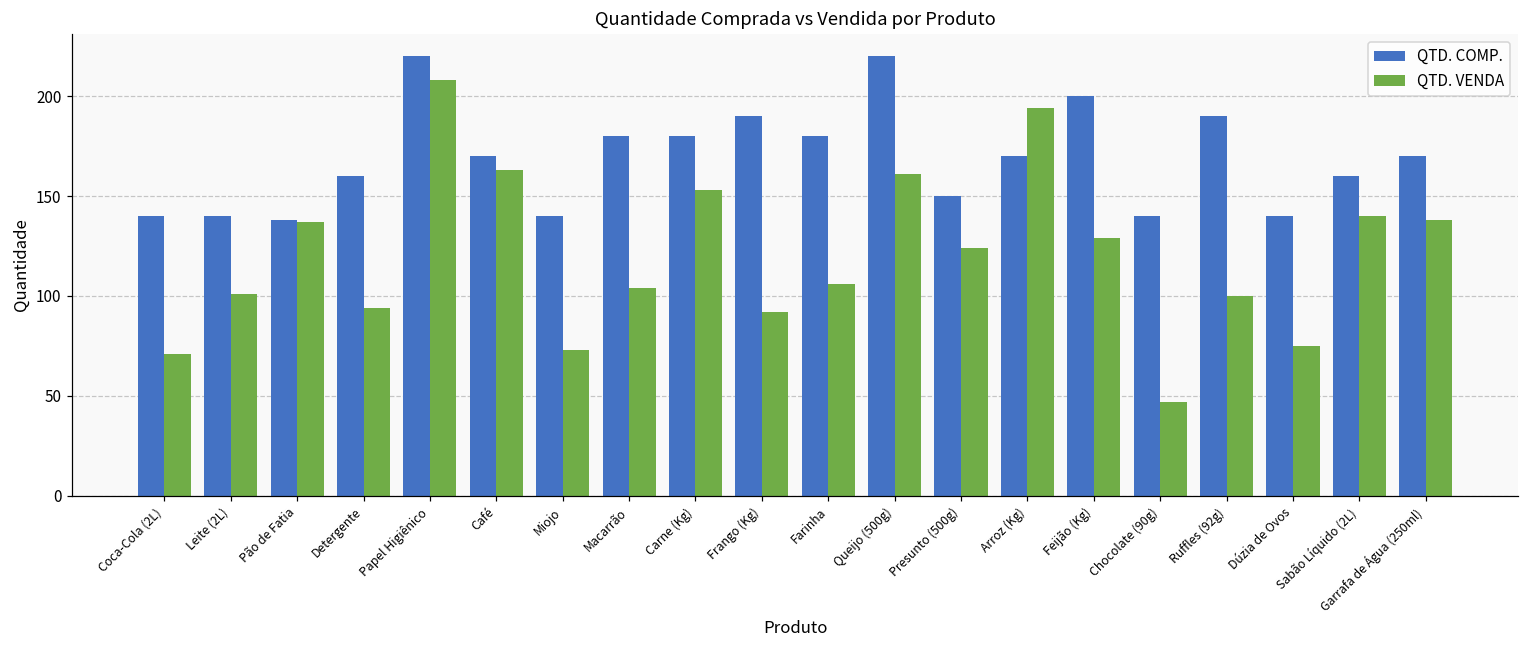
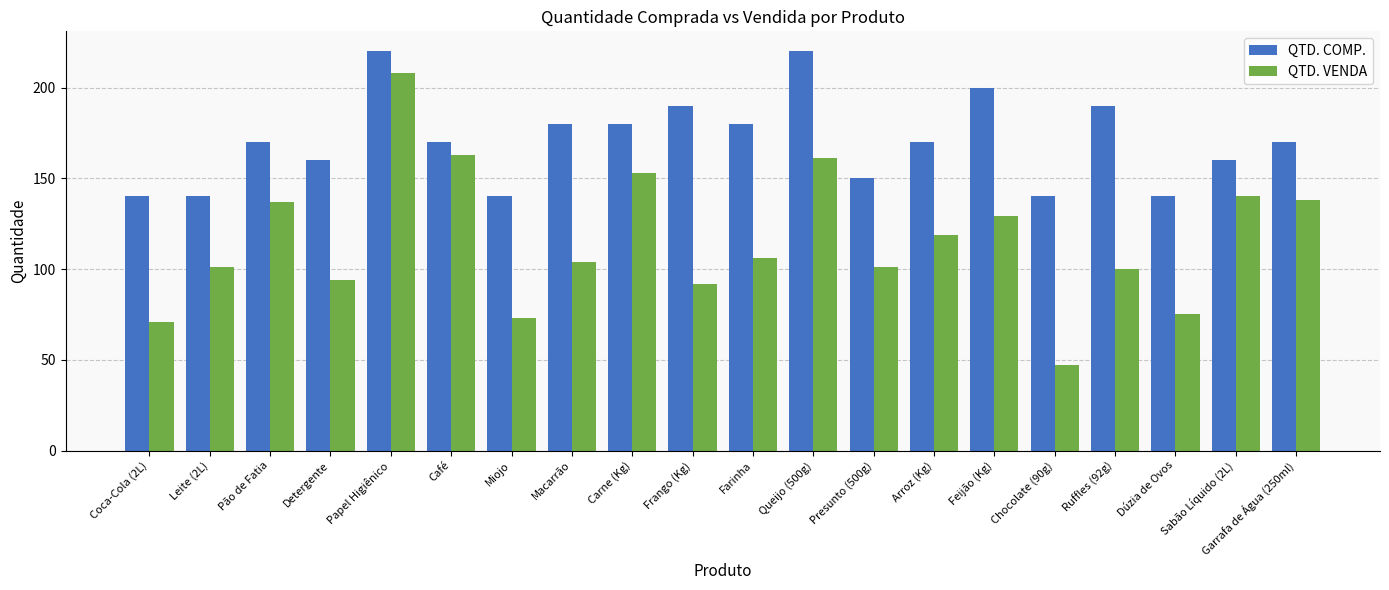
QTD. COMP., Pão de Fatia: 138 -> 170
QTD. VENDA, Presunto (500g): 124 -> 101
QTD. VENDA, Arroz (Kg): 194 -> 119
